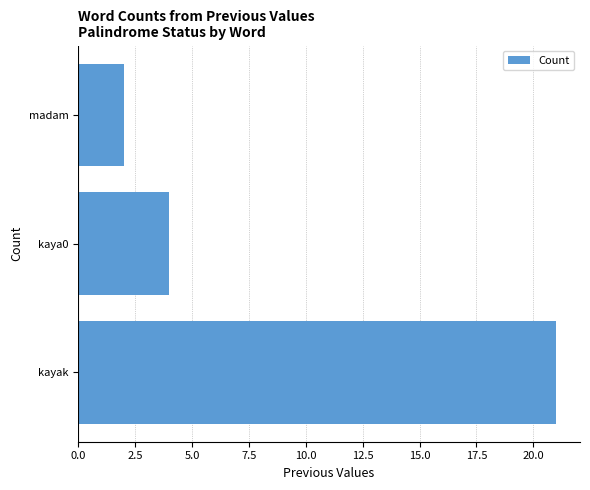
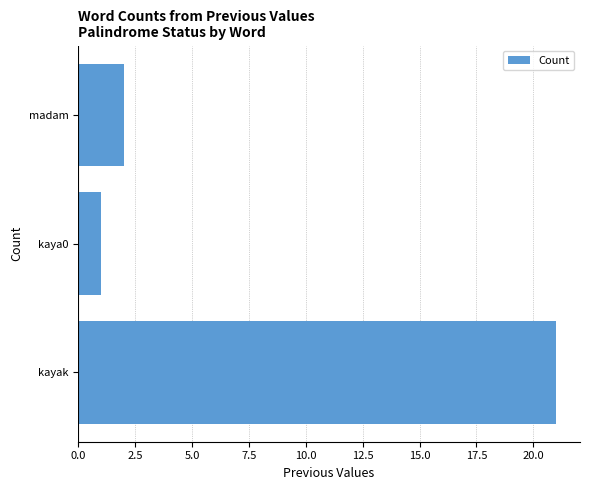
kaya0: 4 -> 1
